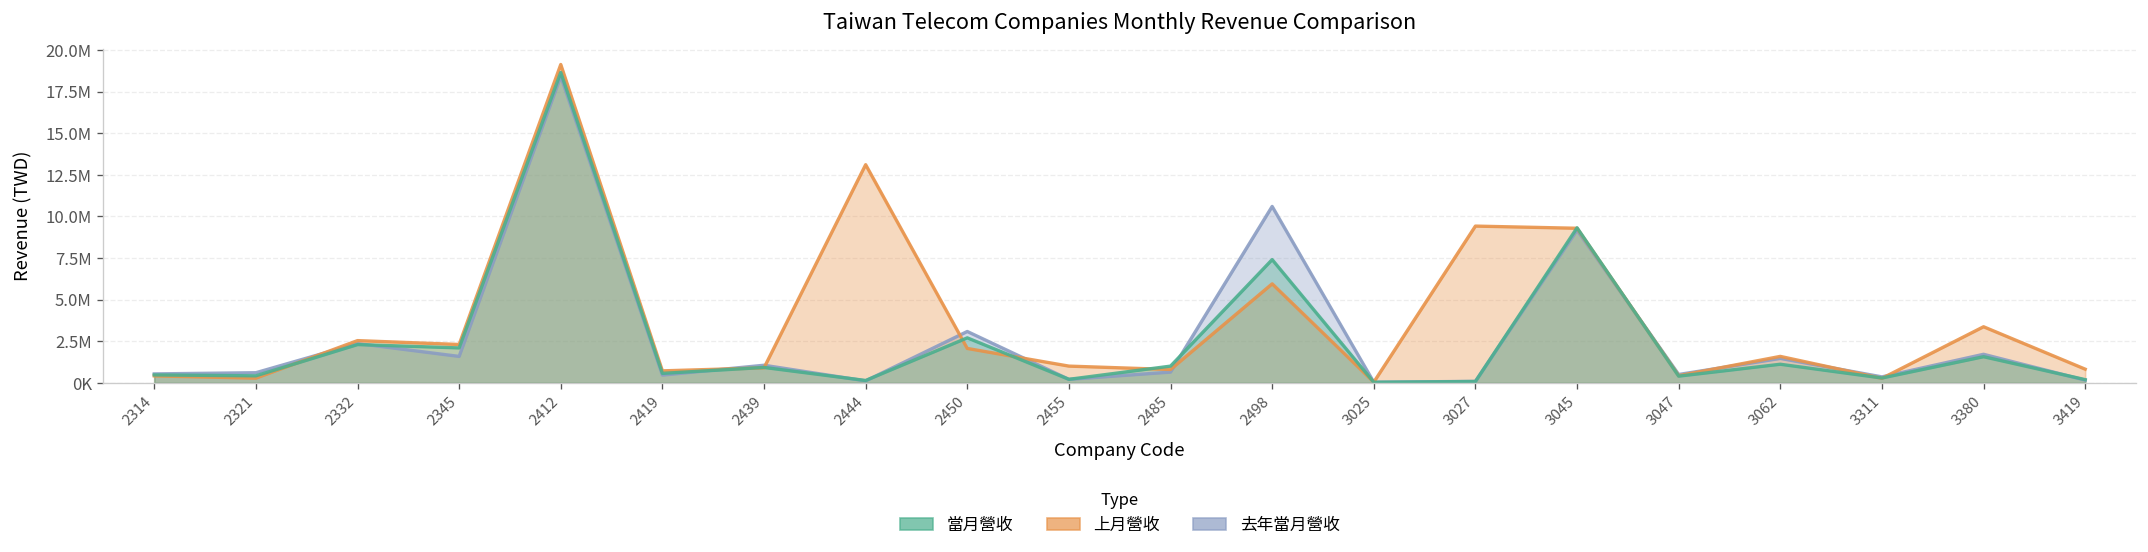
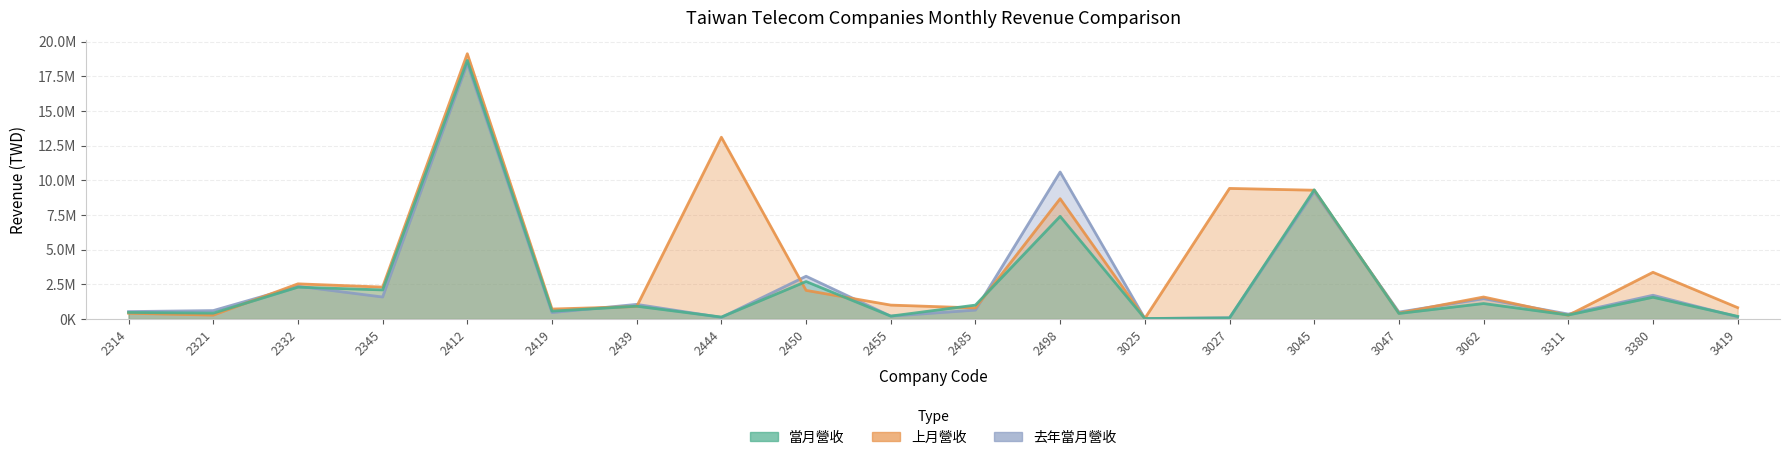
上月營收, 2498: 6000000 -> 8700000
